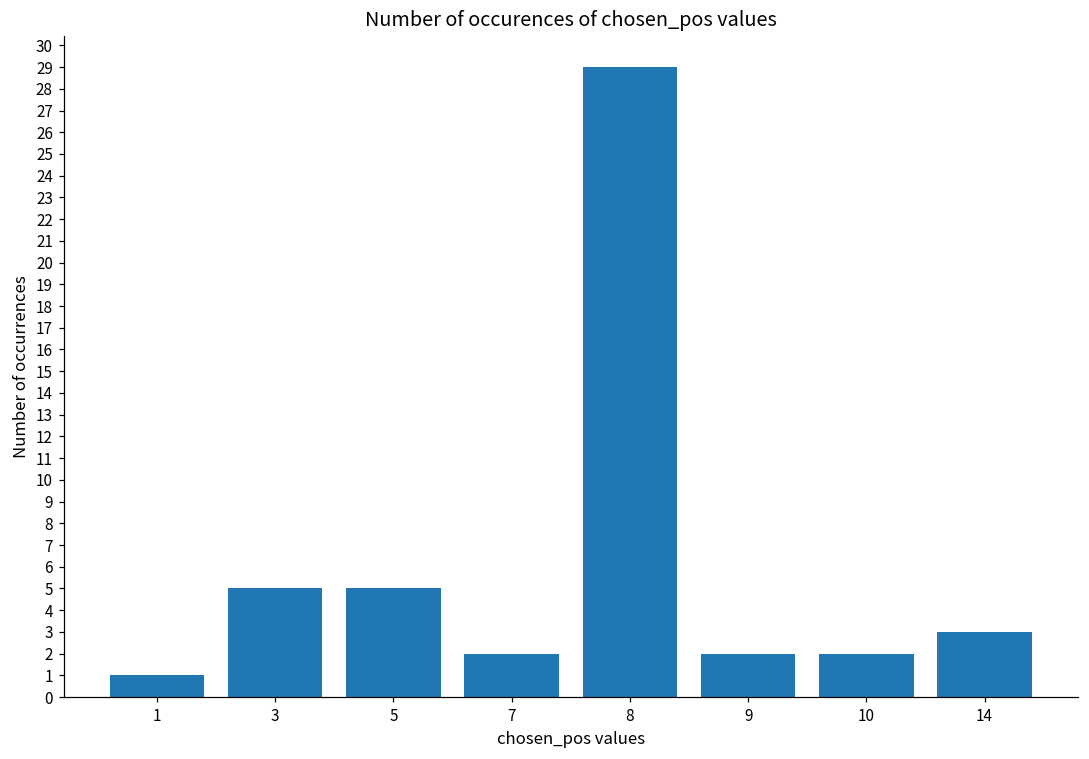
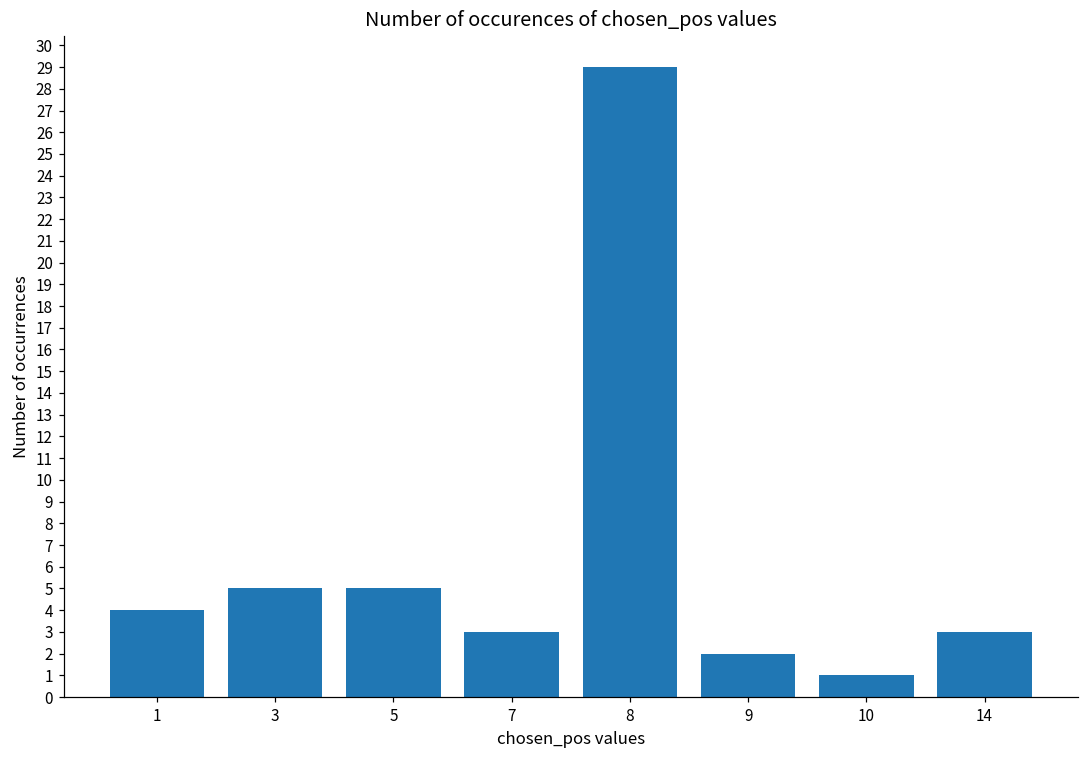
1: 1 -> 4
7: 2 -> 3
10: 2 -> 1
